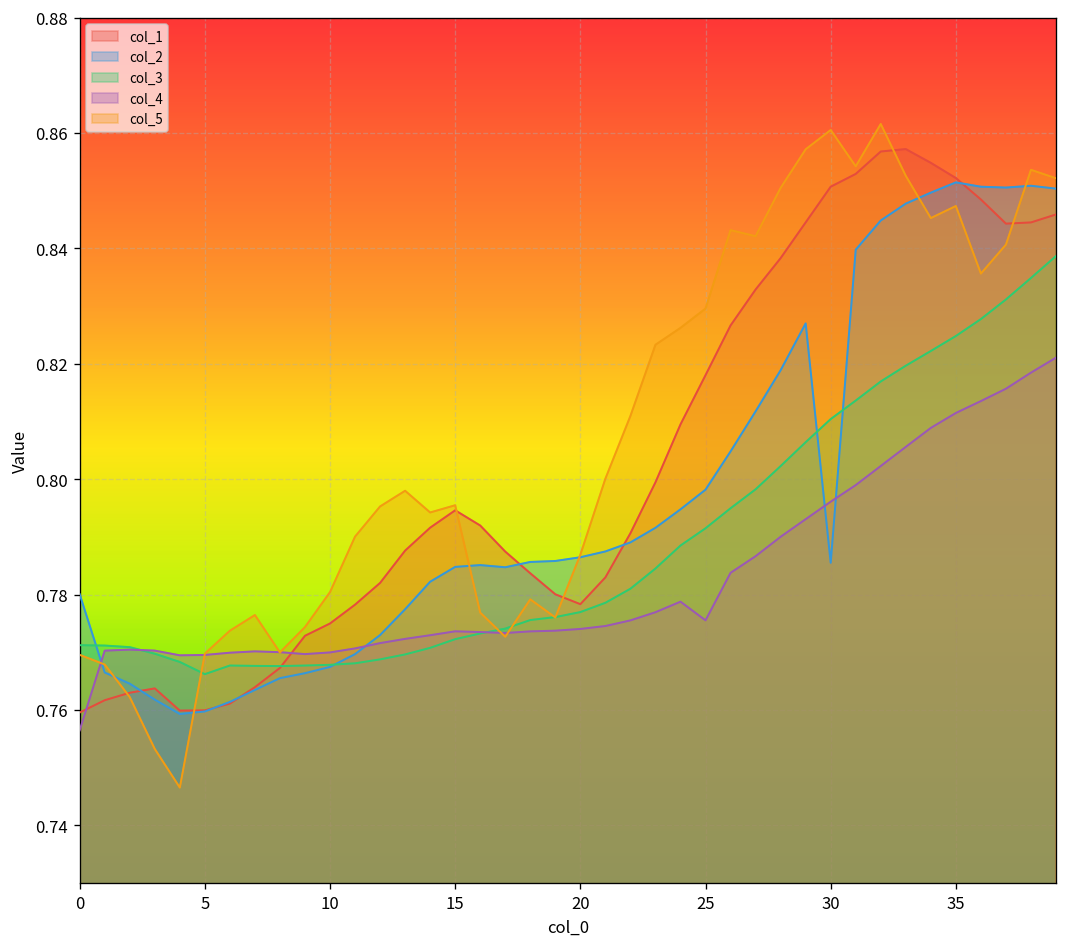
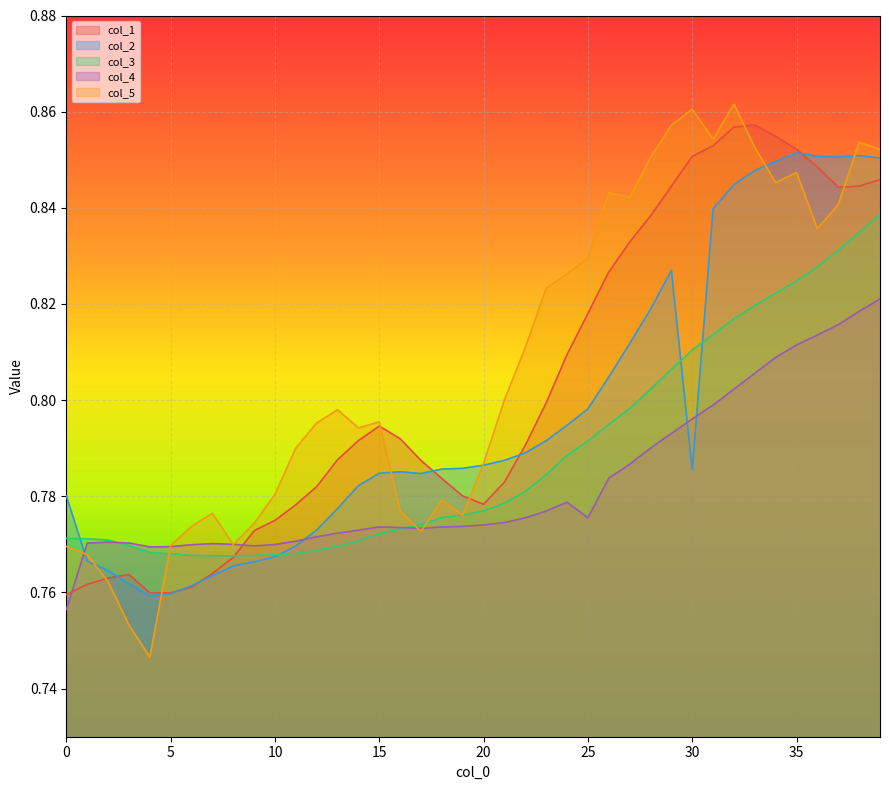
col_3, 5: 0.766 -> 0.768
